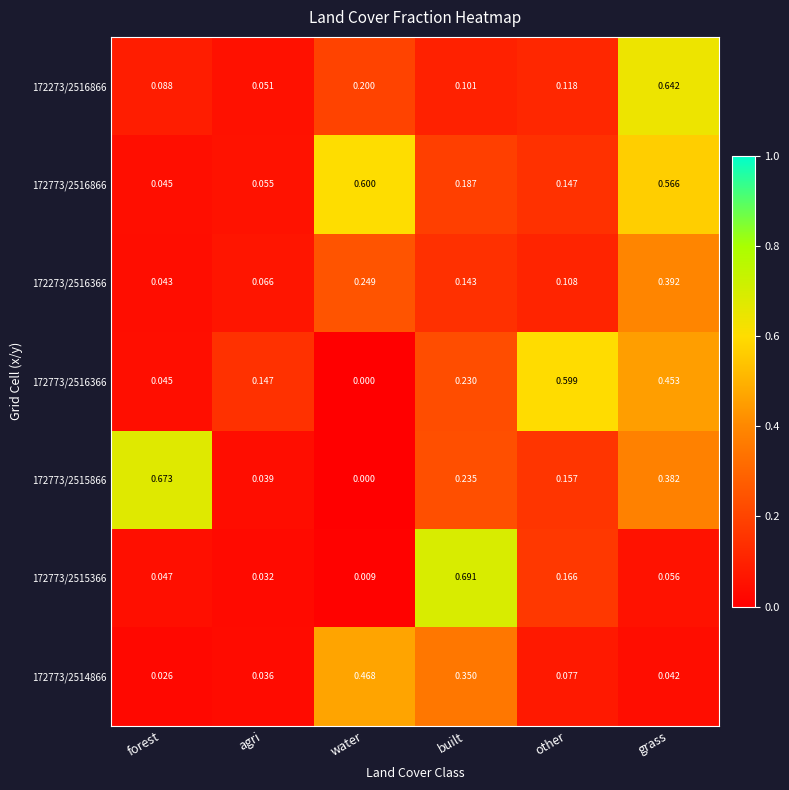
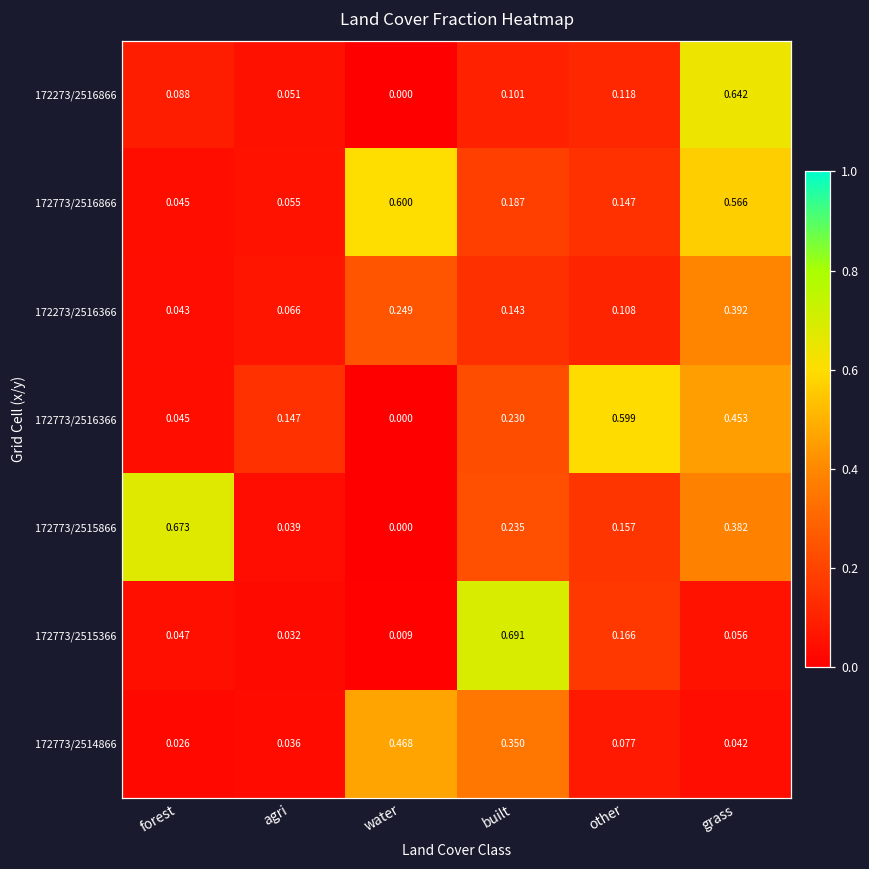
172273/2516866, water: 0.200 -> 0.000
